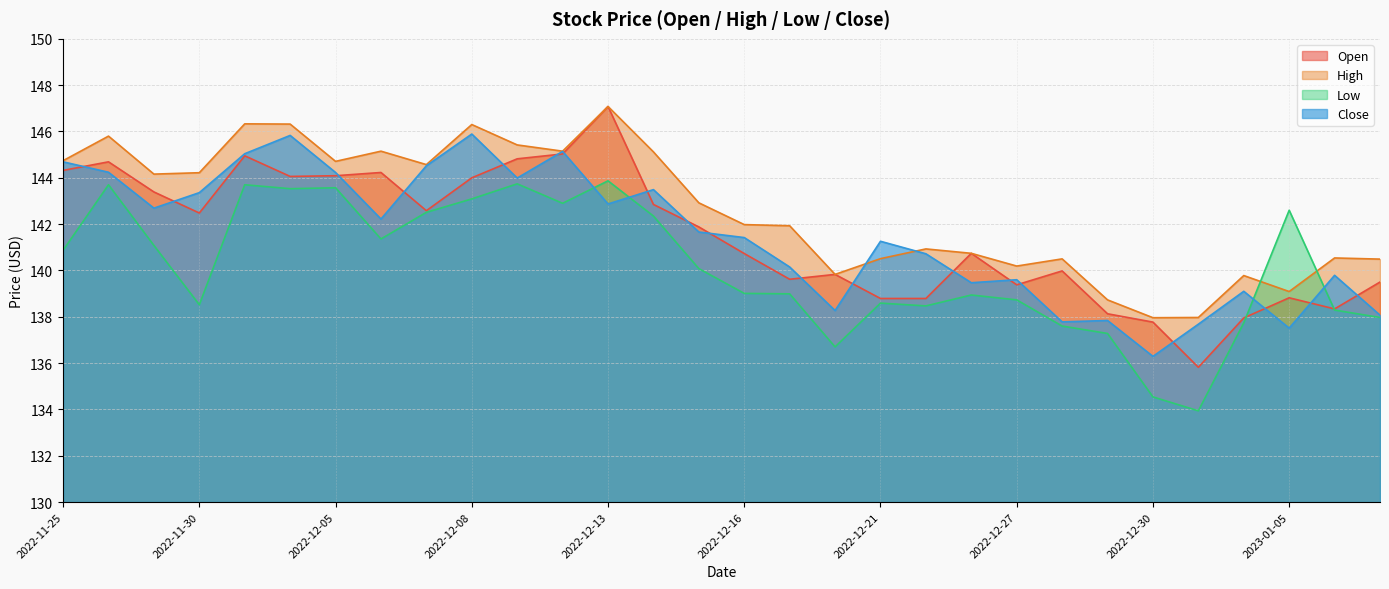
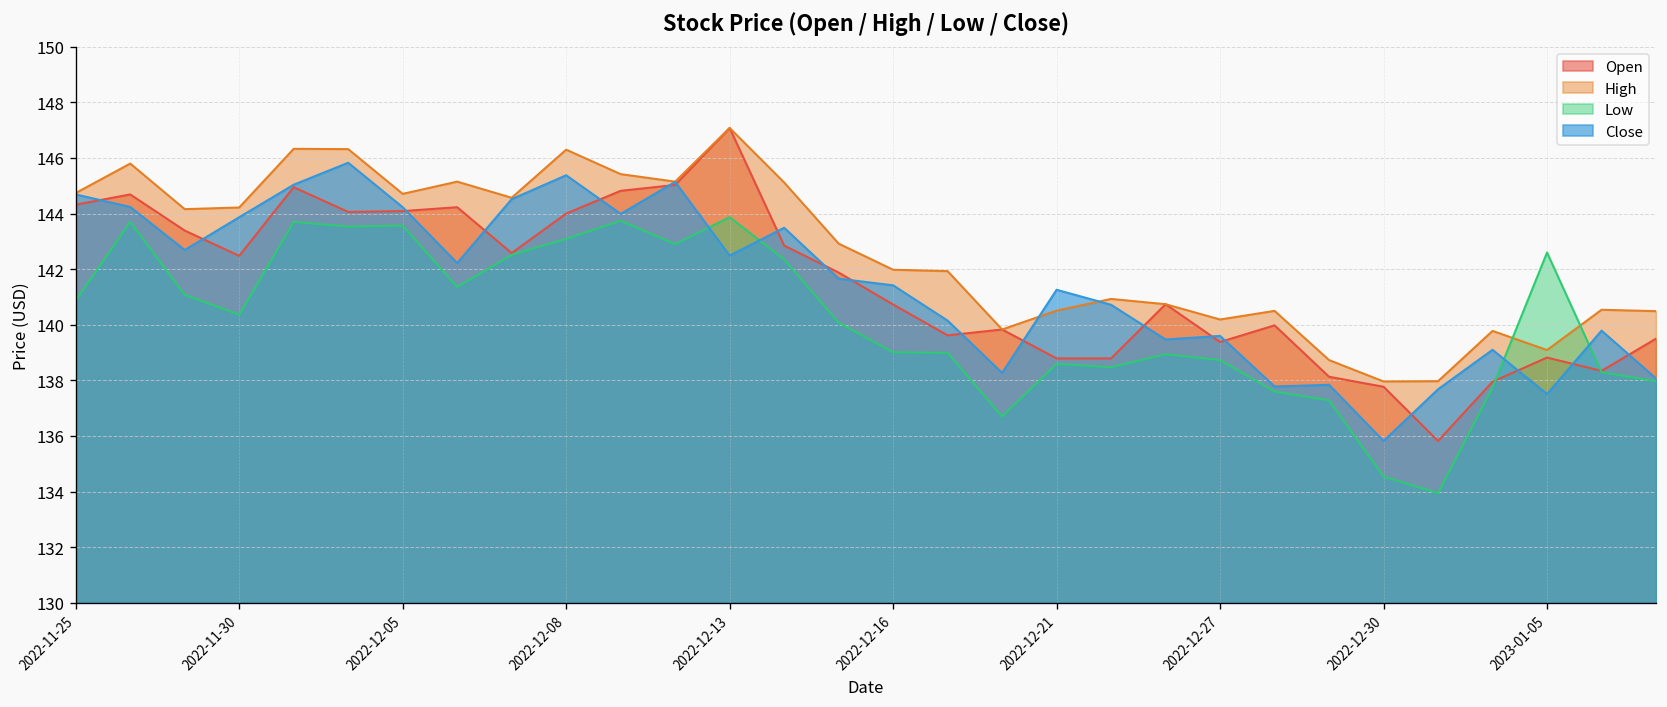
Low, 2022-11-30: 138.5 -> 140.4
Close, 2022-11-30: 143.4 -> 143.9
Close, 2022-12-08: 145.9 -> 145.4
Close, 2022-12-13: 142.9 -> 142.5
Close, 2022-12-30: 136.3 -> 135.8
